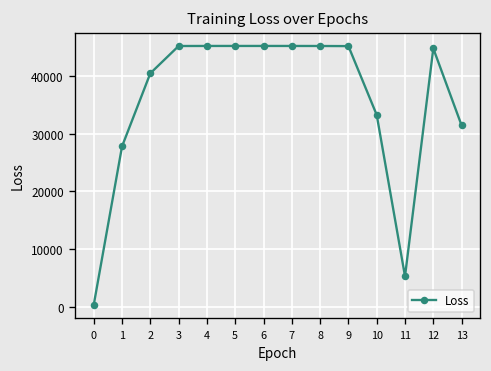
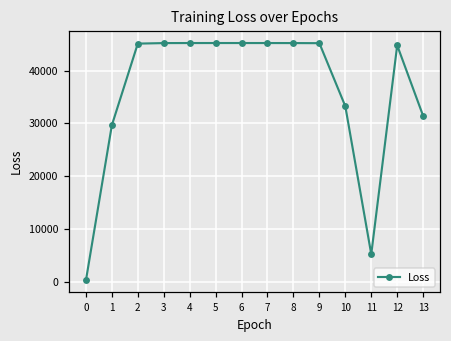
1: 28000 -> 30000
2: 40000 -> 45000
